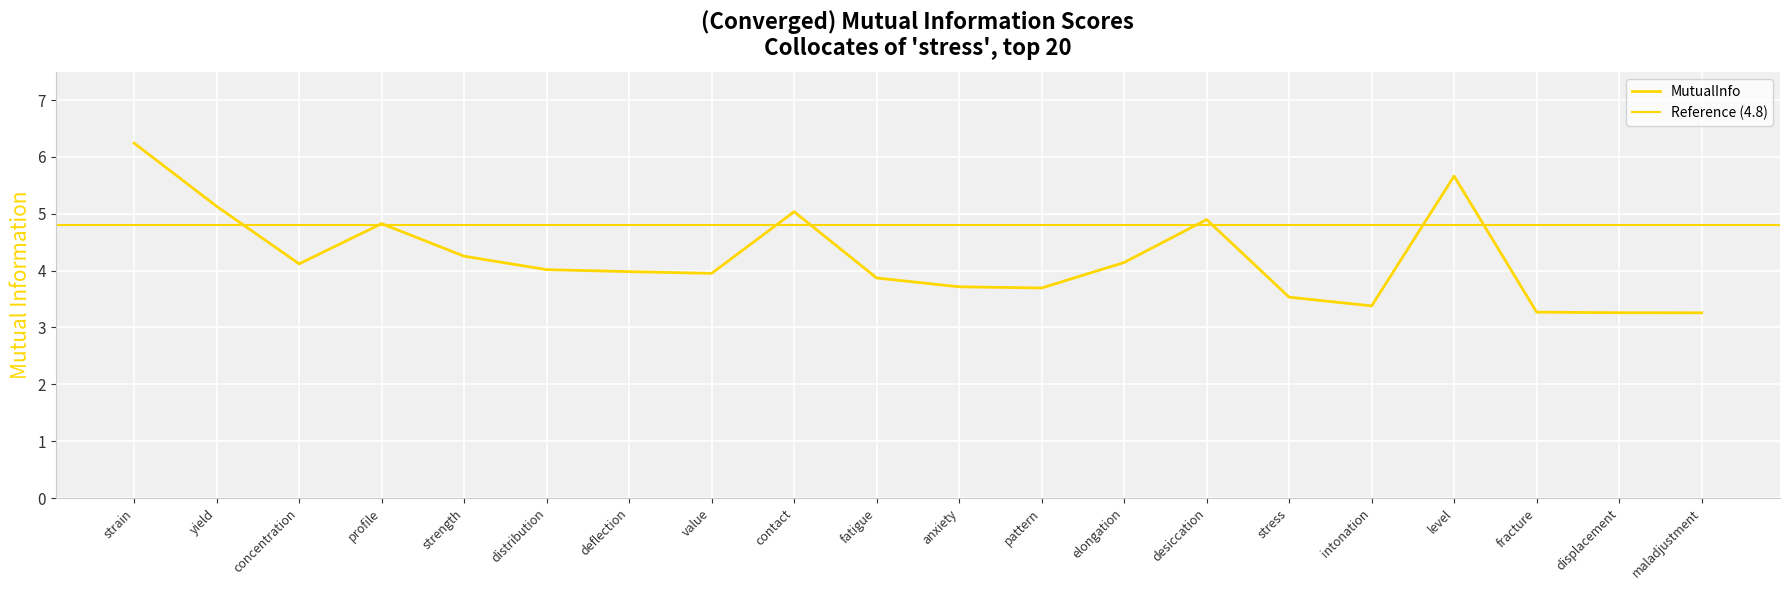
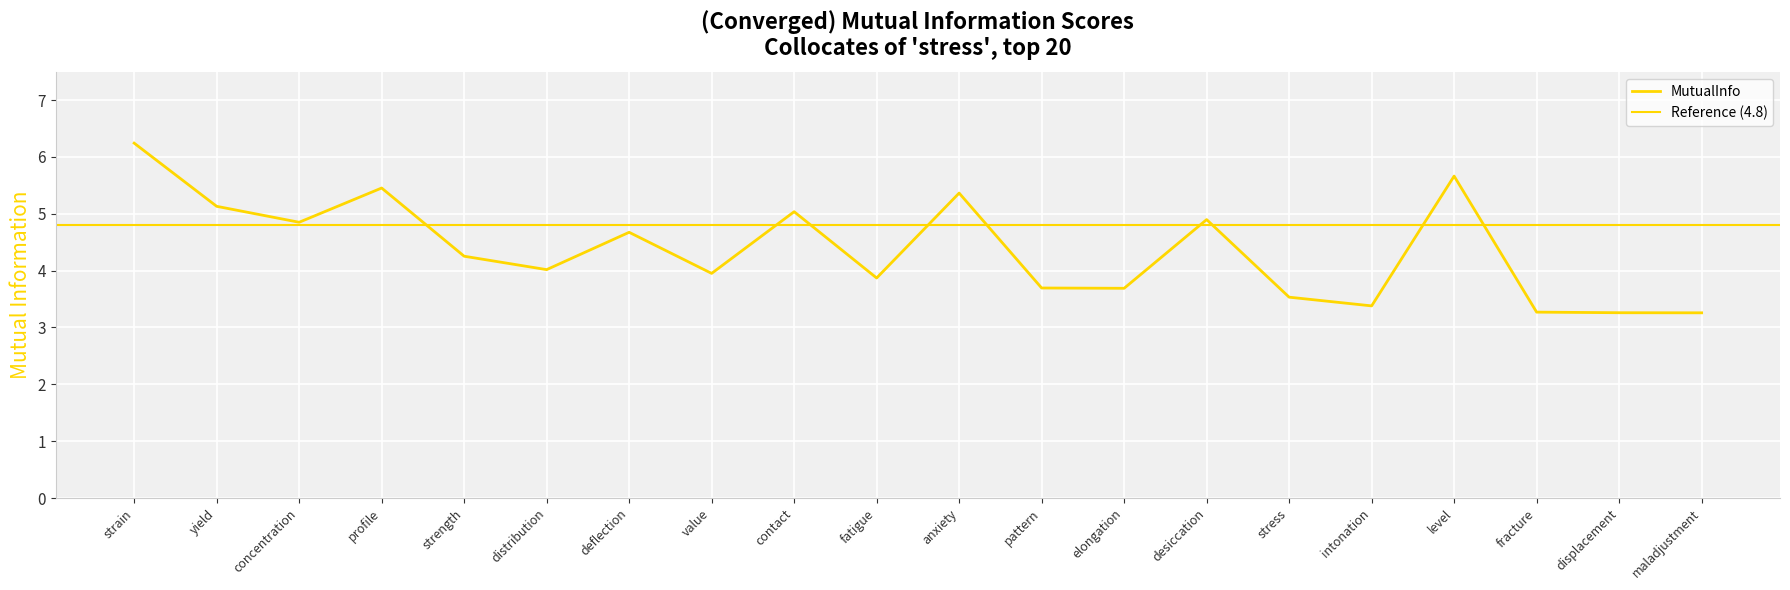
concentration: 4.1 -> 4.9
profile: 4.8 -> 5.5
deflection: 4.0 -> 4.7
anxiety: 3.7 -> 5.4
elongation: 4.1 -> 3.7
